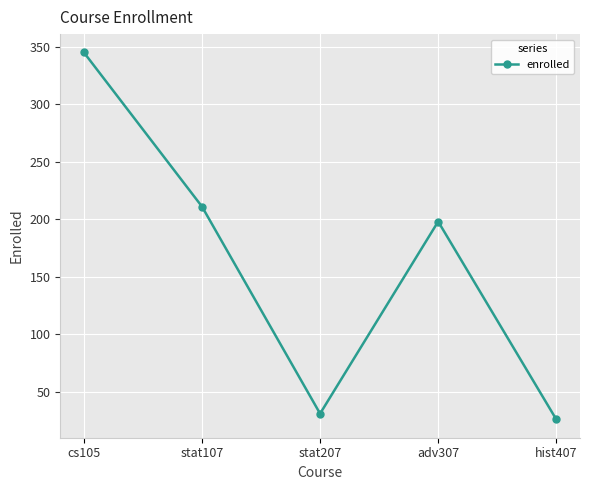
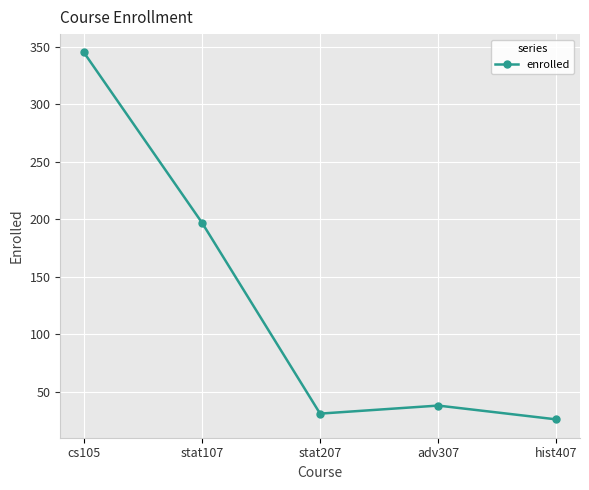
stat107: 211 -> 197
adv307: 198 -> 38
